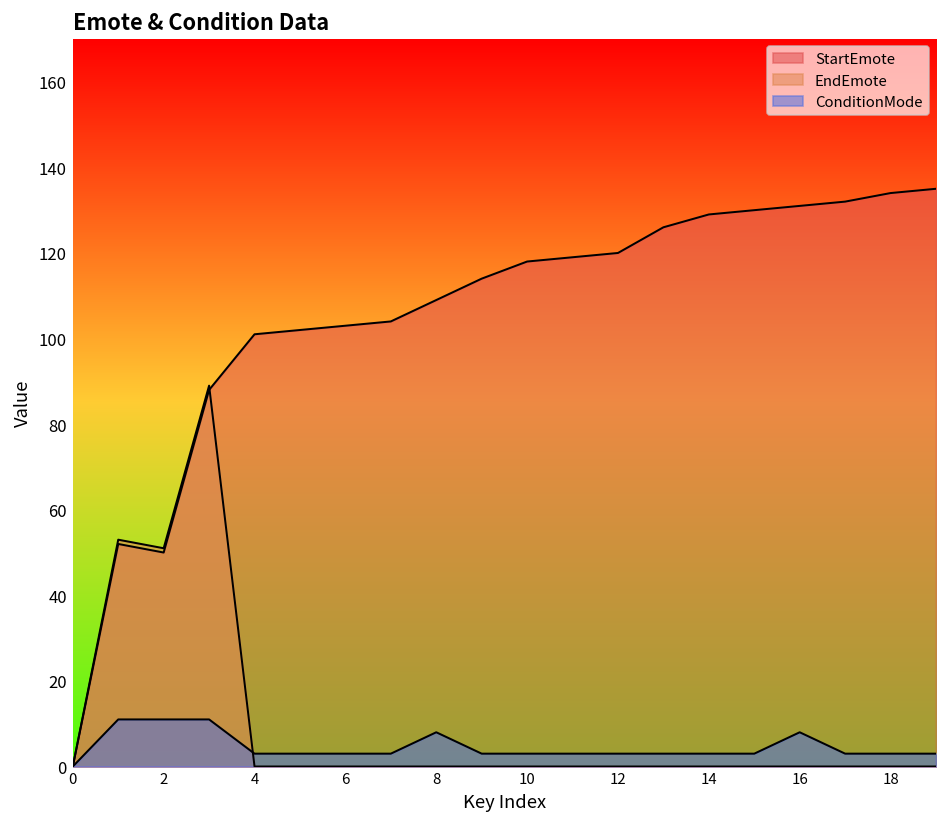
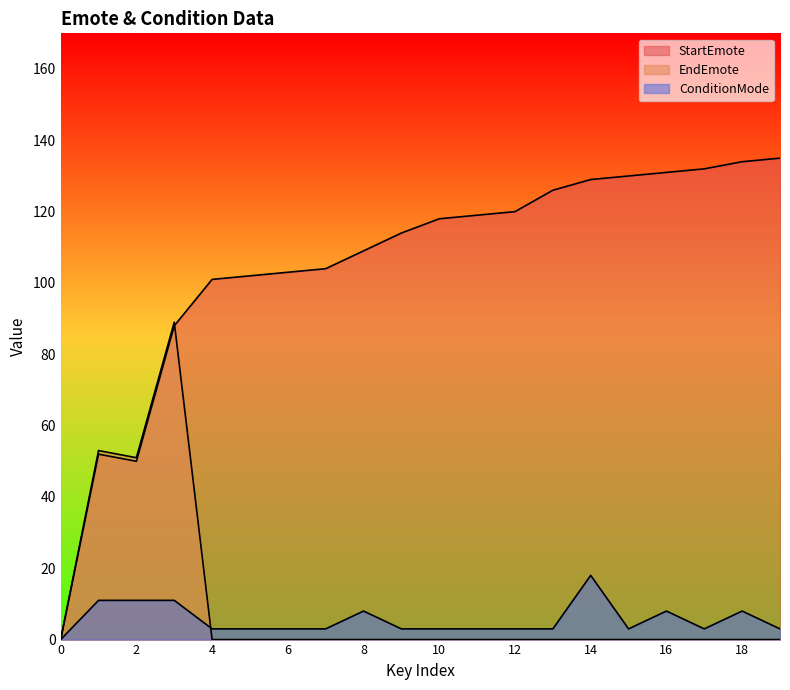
ConditionMode, 14: 3 -> 18
ConditionMode, 18: 3 -> 8
